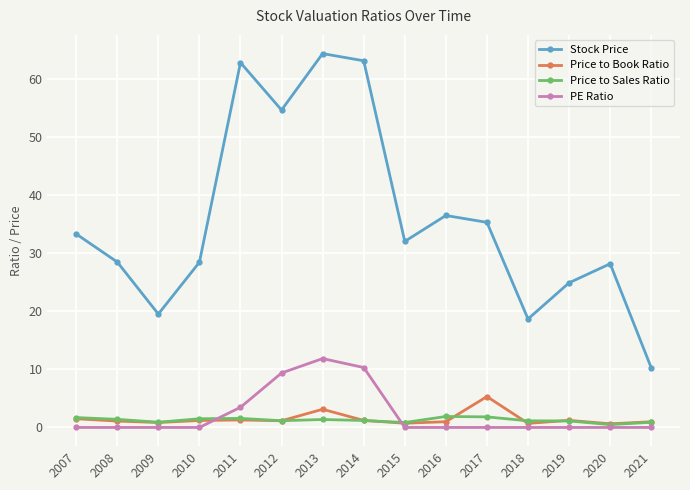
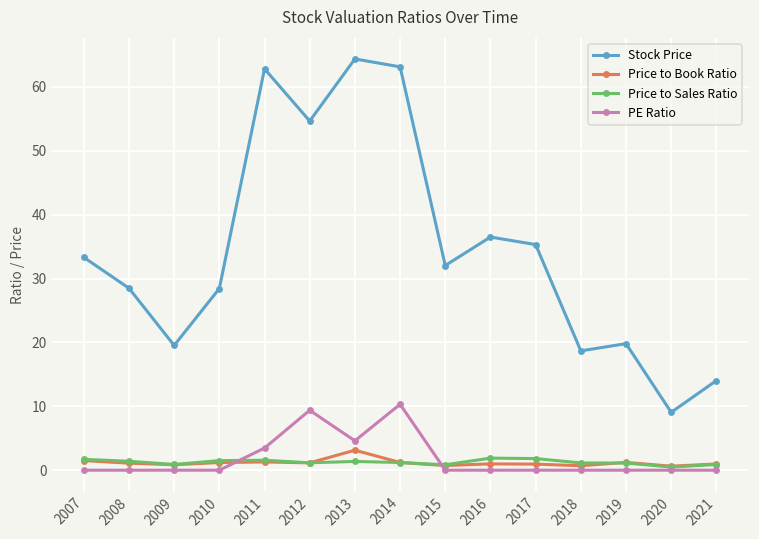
PE Ratio, 2013: 12 -> 5
Price to Book Ratio, 2017: 5 -> 1
Stock Price, 2019: 25 -> 20
Stock Price, 2020: 28 -> 9
Stock Price, 2021: 10 -> 14
